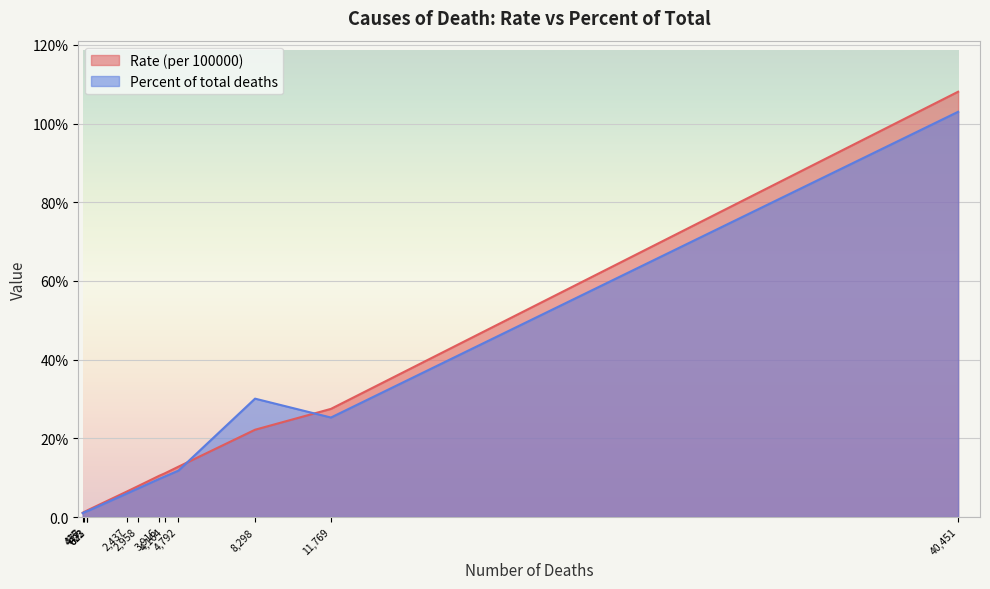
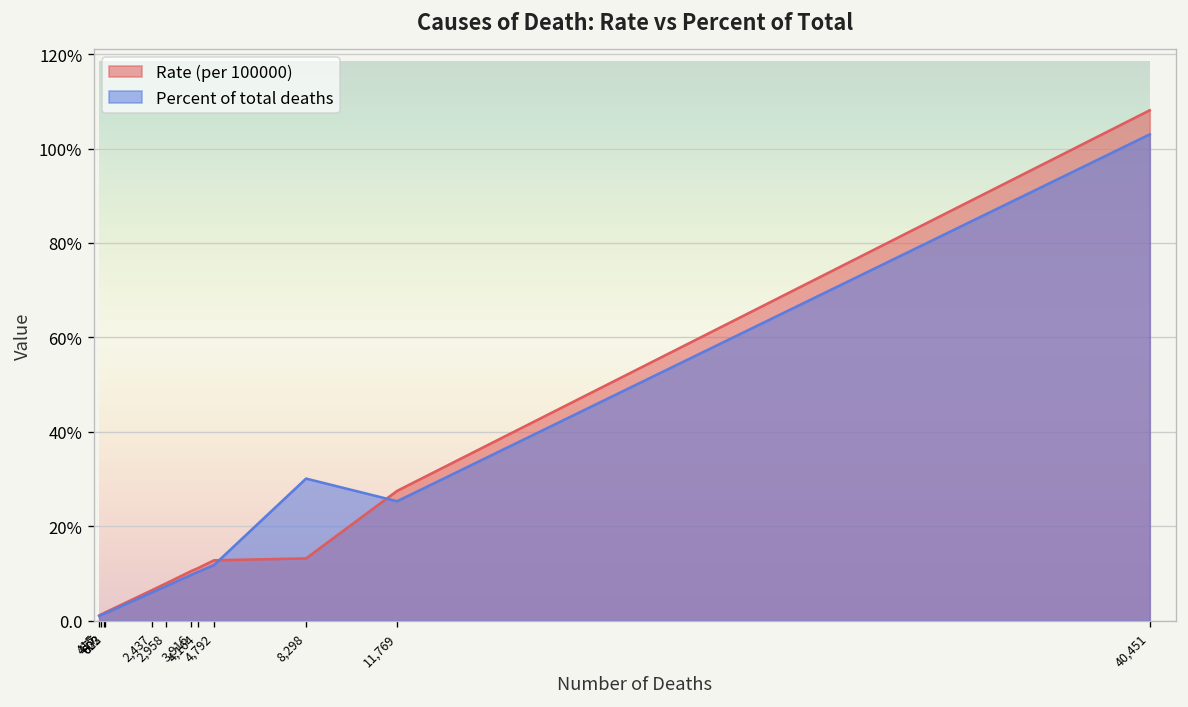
Rate (per 100000), 8,298: 22% -> 13%
